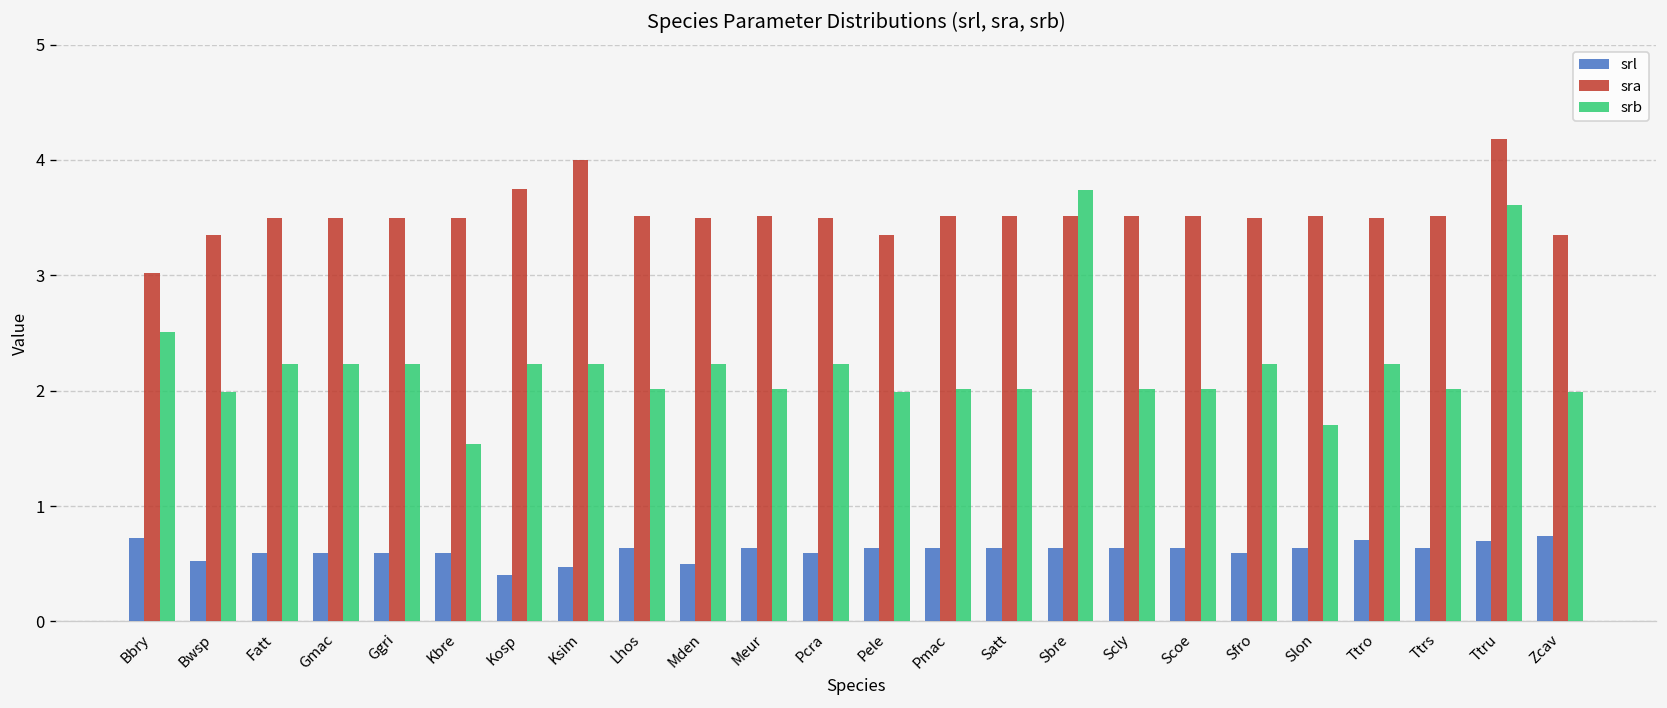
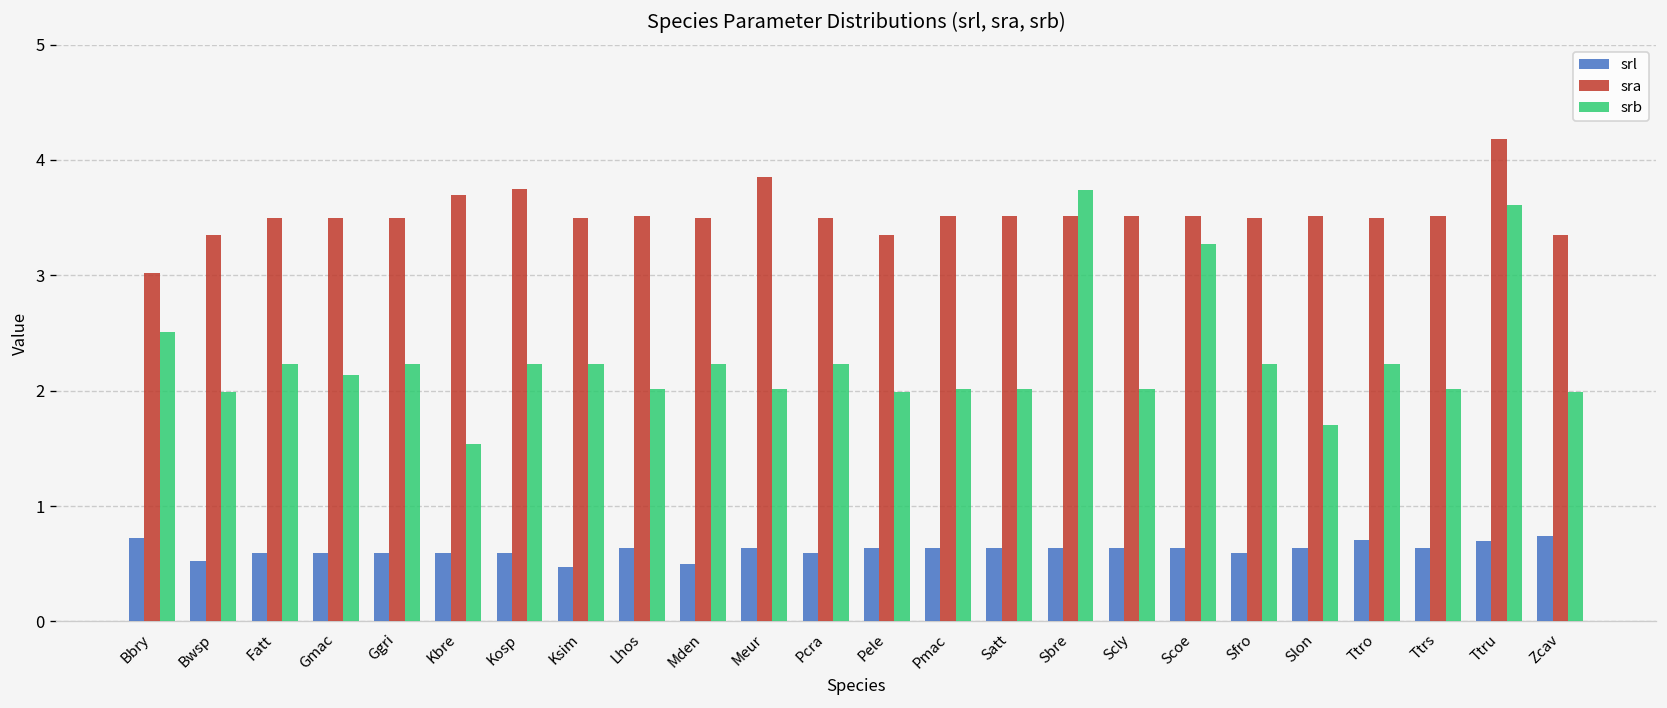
srb, Gmac: 2.2 -> 2.1
sra, Kbre: 3.5 -> 3.7
srl, Kosp: 0.4 -> 0.6
sra, Ksim: 4.0 -> 3.5
sra, Meur: 3.5 -> 3.9
srb, Scoe: 2.0 -> 3.3
